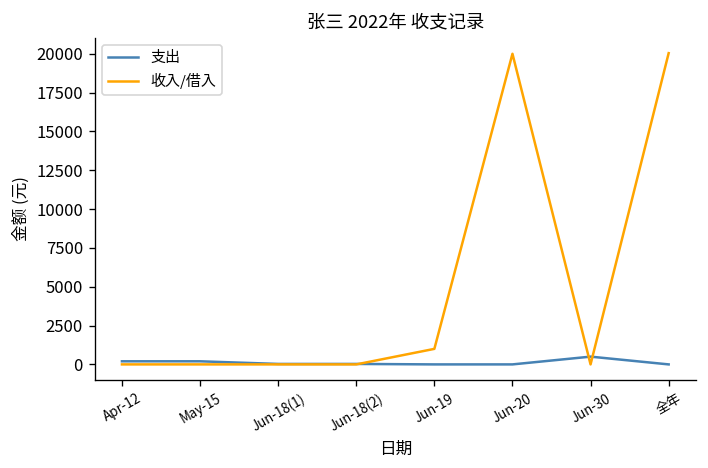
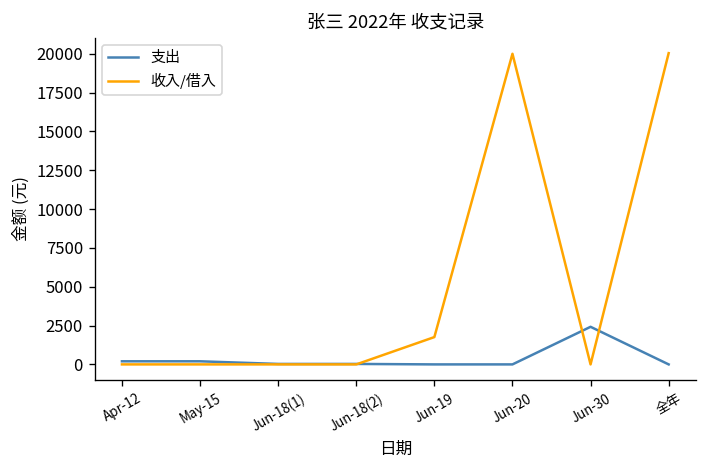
收入/借入, Jun-19: 1000 -> 1800
支出, Jun-30: 500 -> 2400
